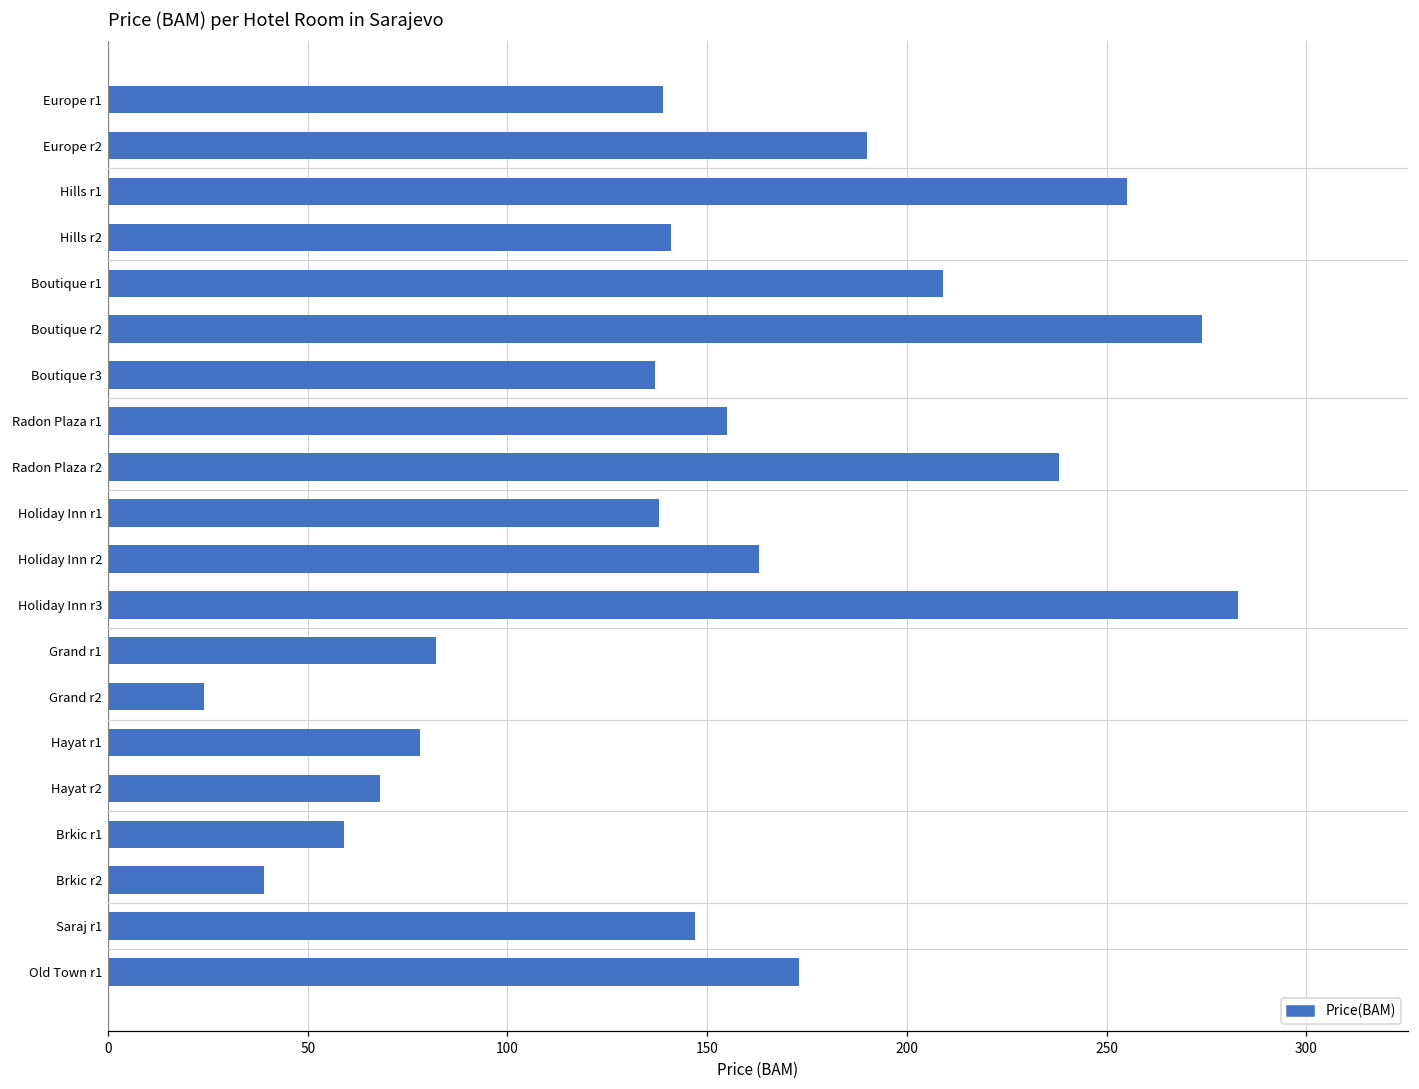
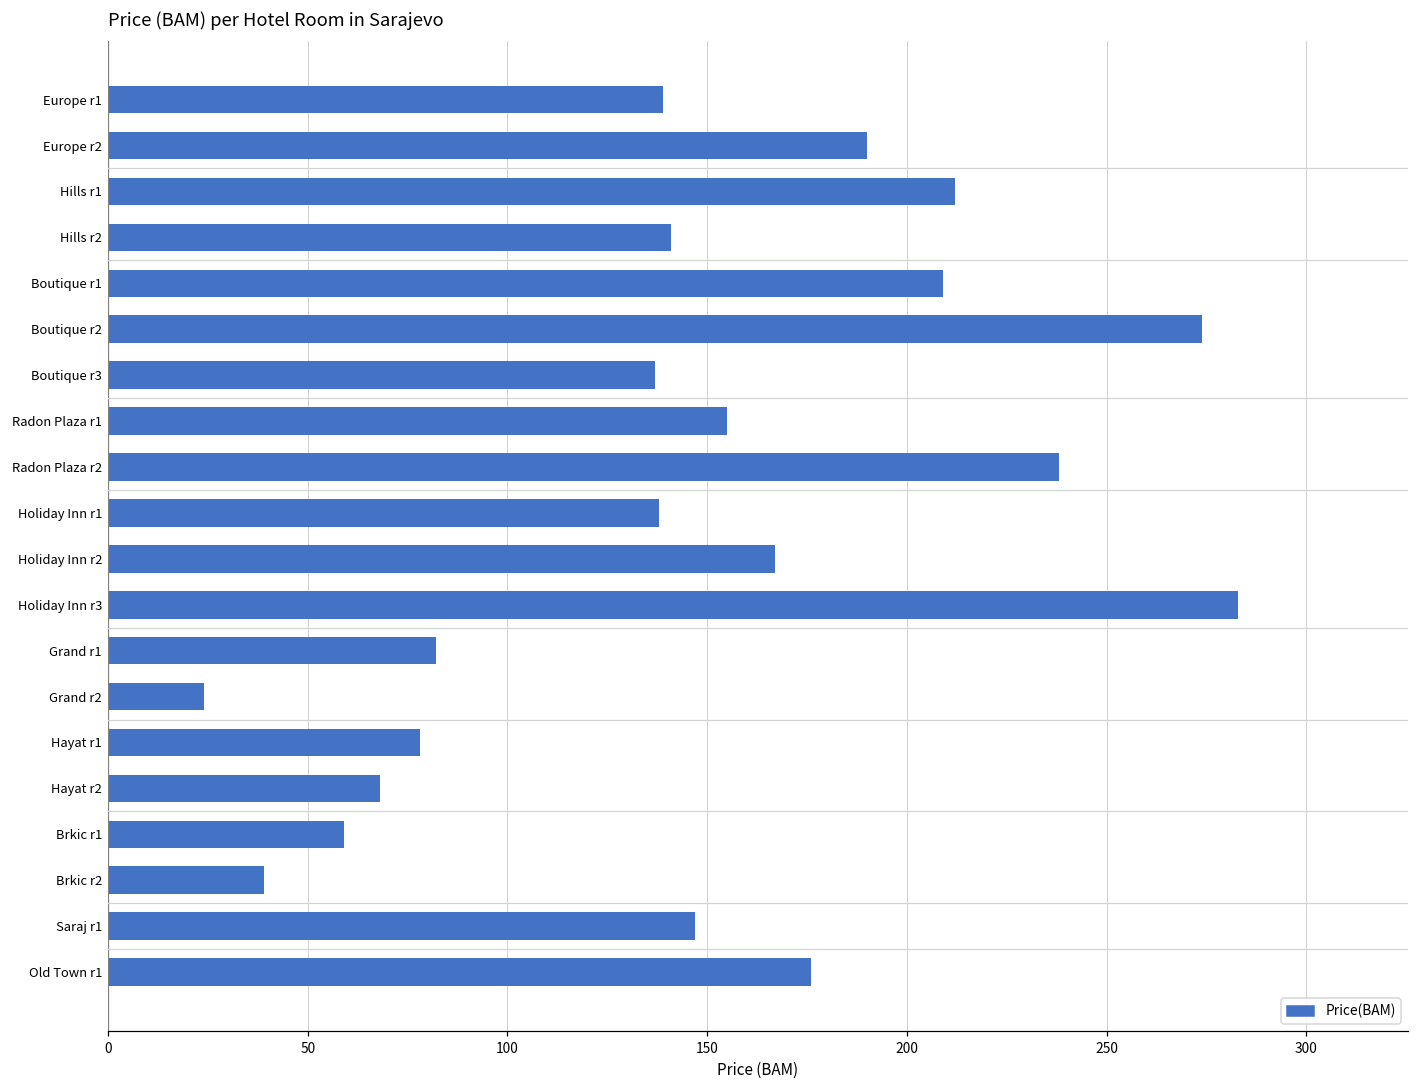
Hills r1: 255 -> 212
Holiday Inn r2: 163 -> 167
Old Town r1: 173 -> 176
